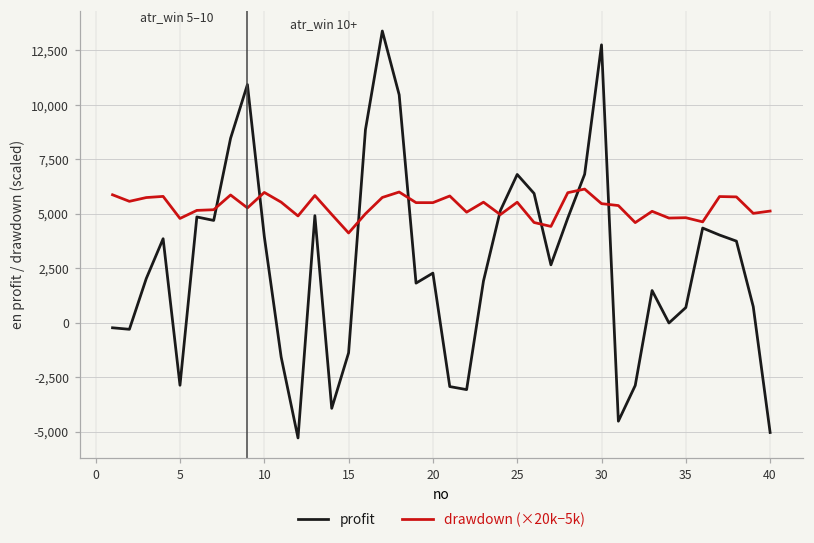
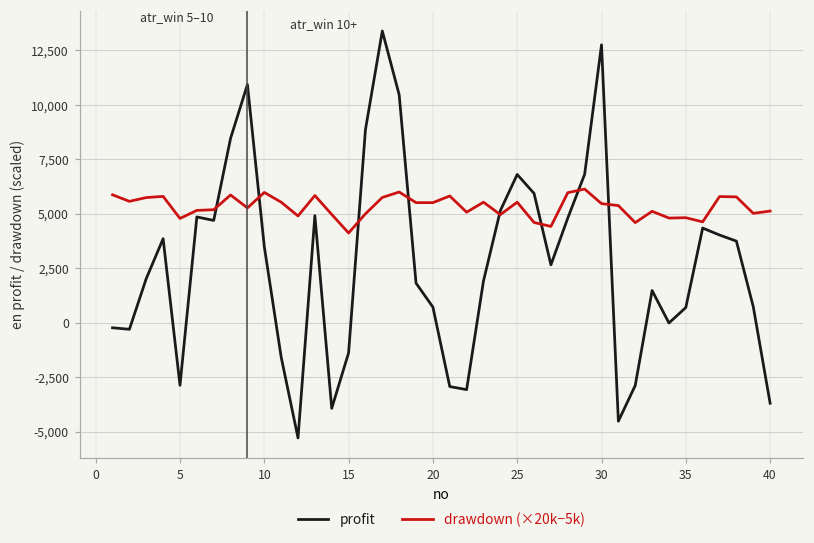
profit, 10: 4,000 -> 3,500
profit, 20: 2,300 -> 700
profit, 40: -5,000 -> -3,700
